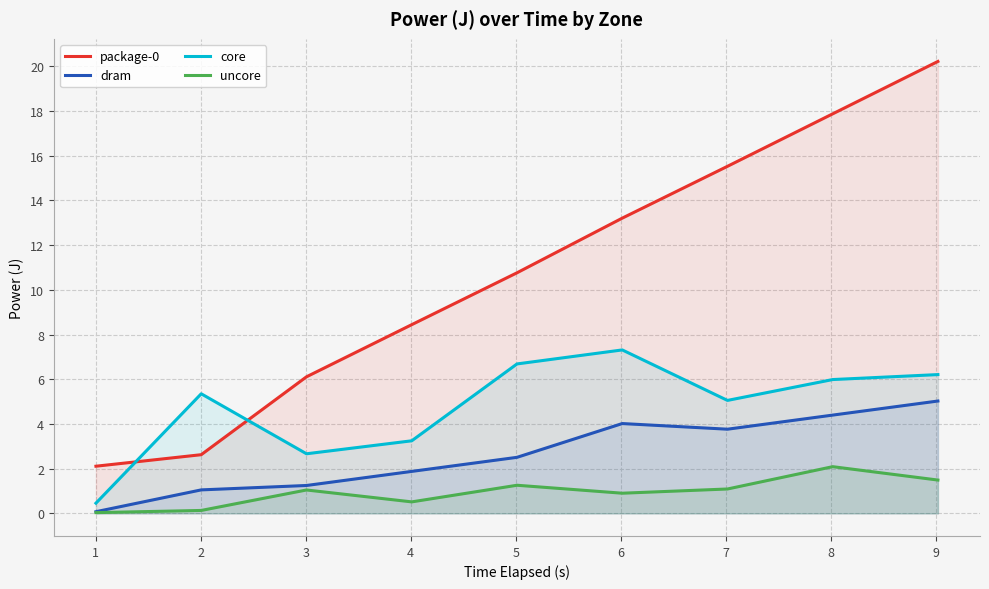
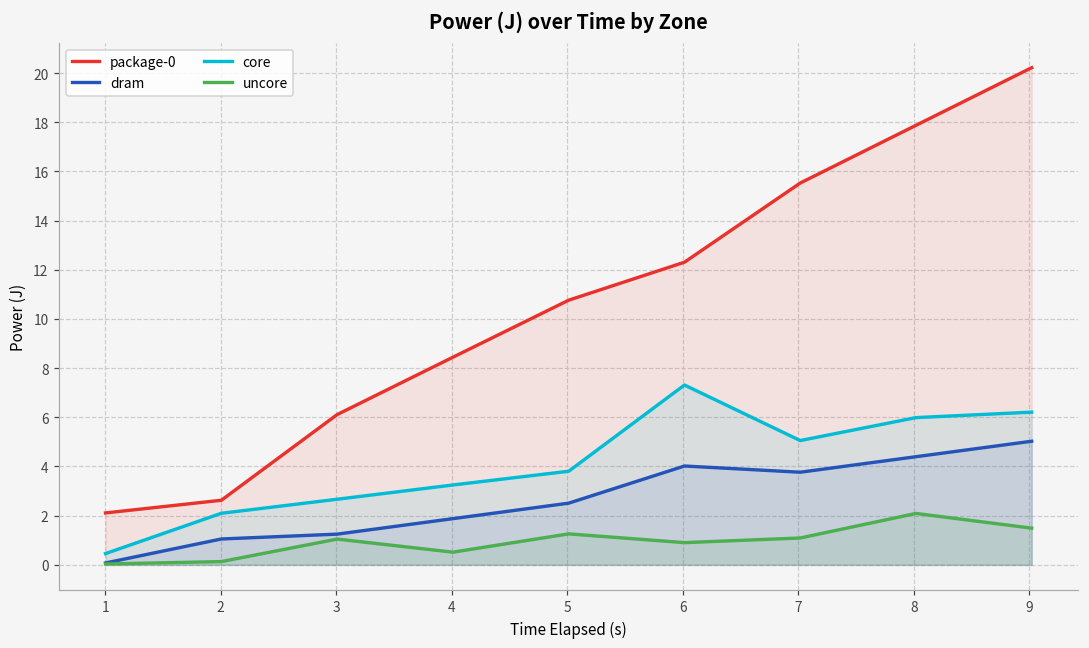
core, 2: 5.3 -> 2.1
core, 5: 6.7 -> 3.8
package-0, 6: 13.2 -> 12.3
